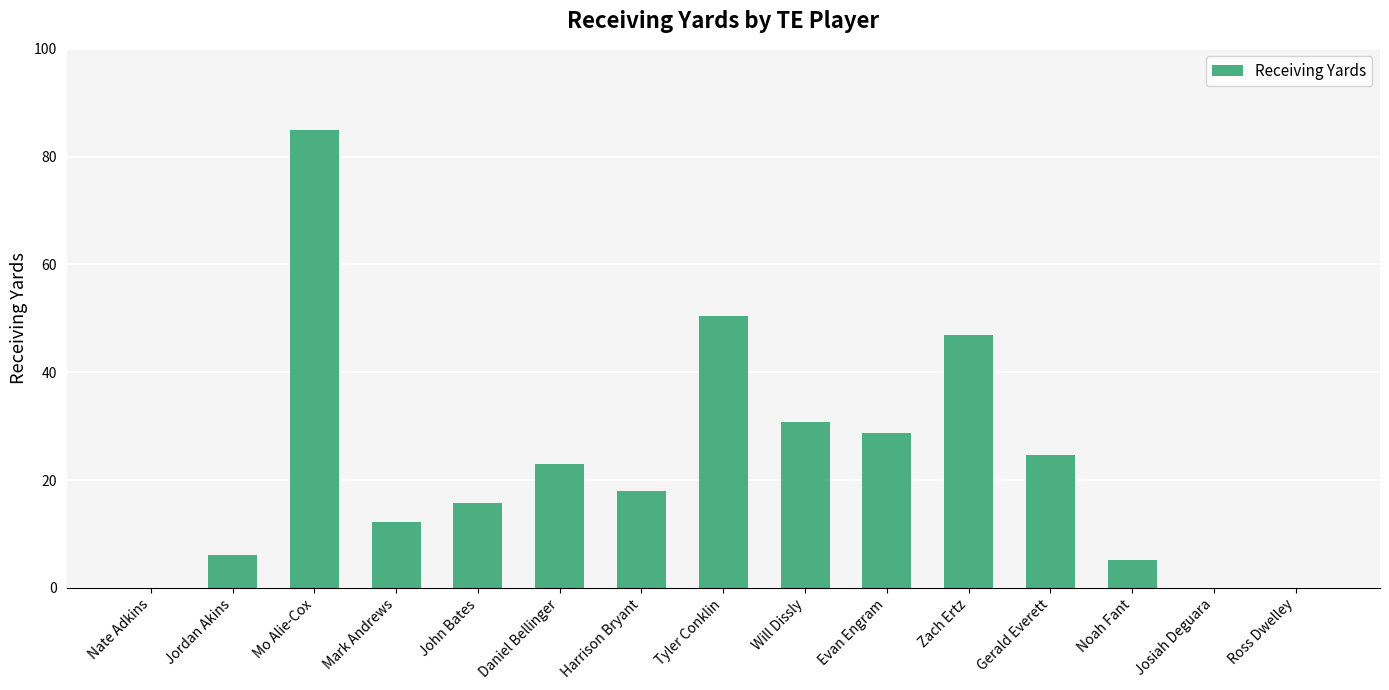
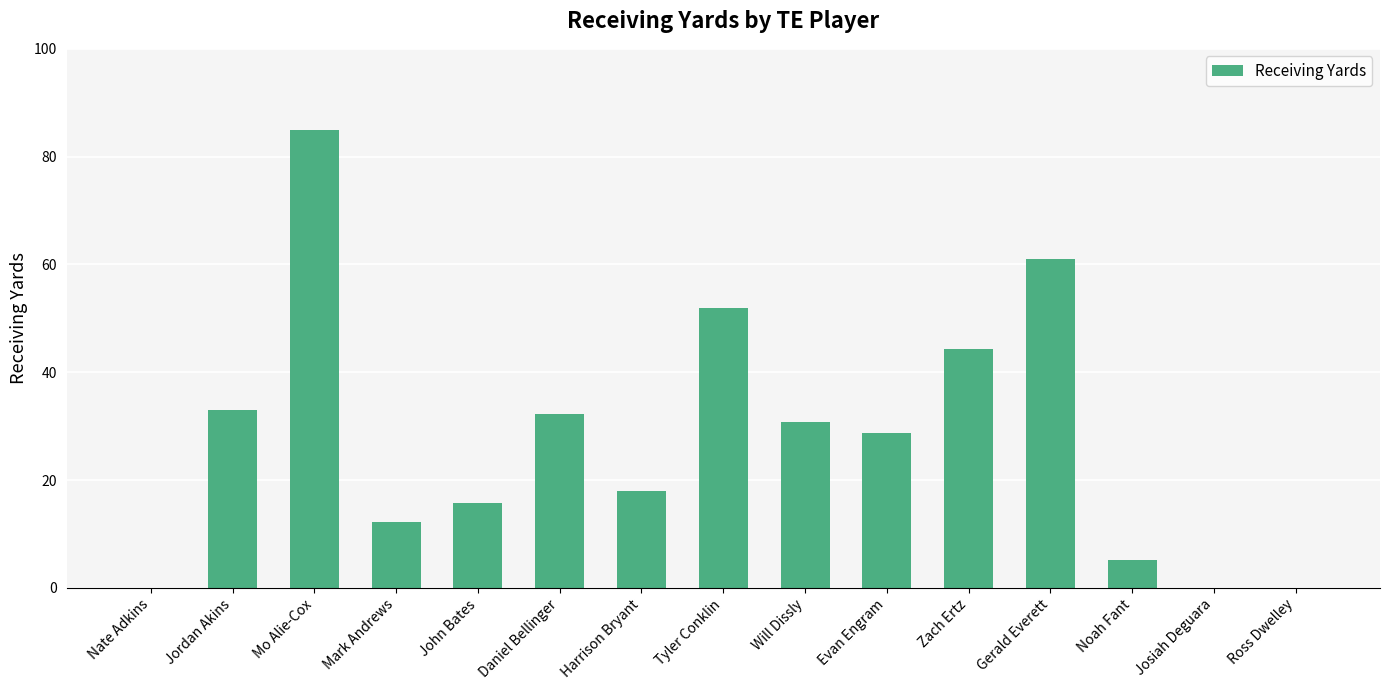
Jordan Akins: 6 -> 33
Daniel Bellinger: 23 -> 32
Tyler Conklin: 51 -> 52
Zach Ertz: 47 -> 44
Gerald Everett: 25 -> 61
